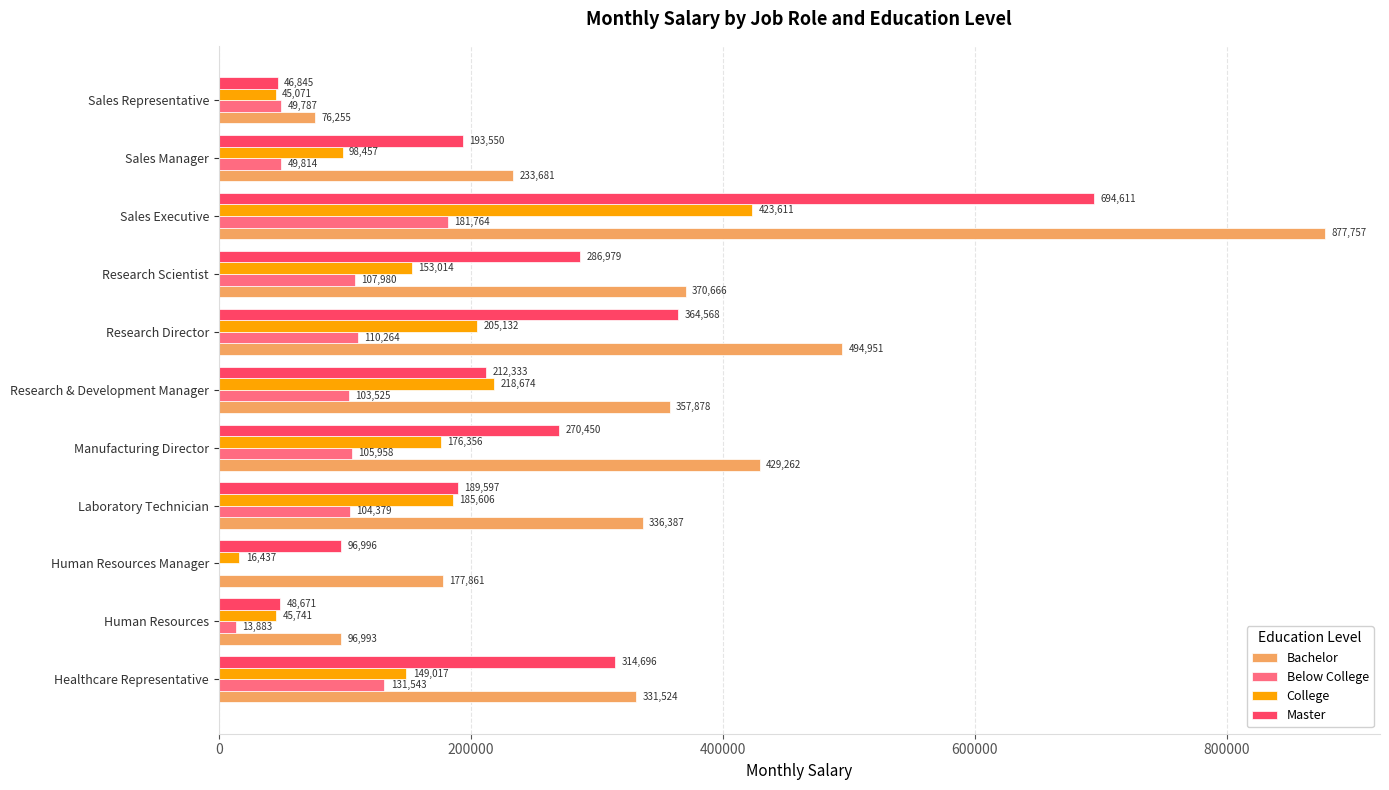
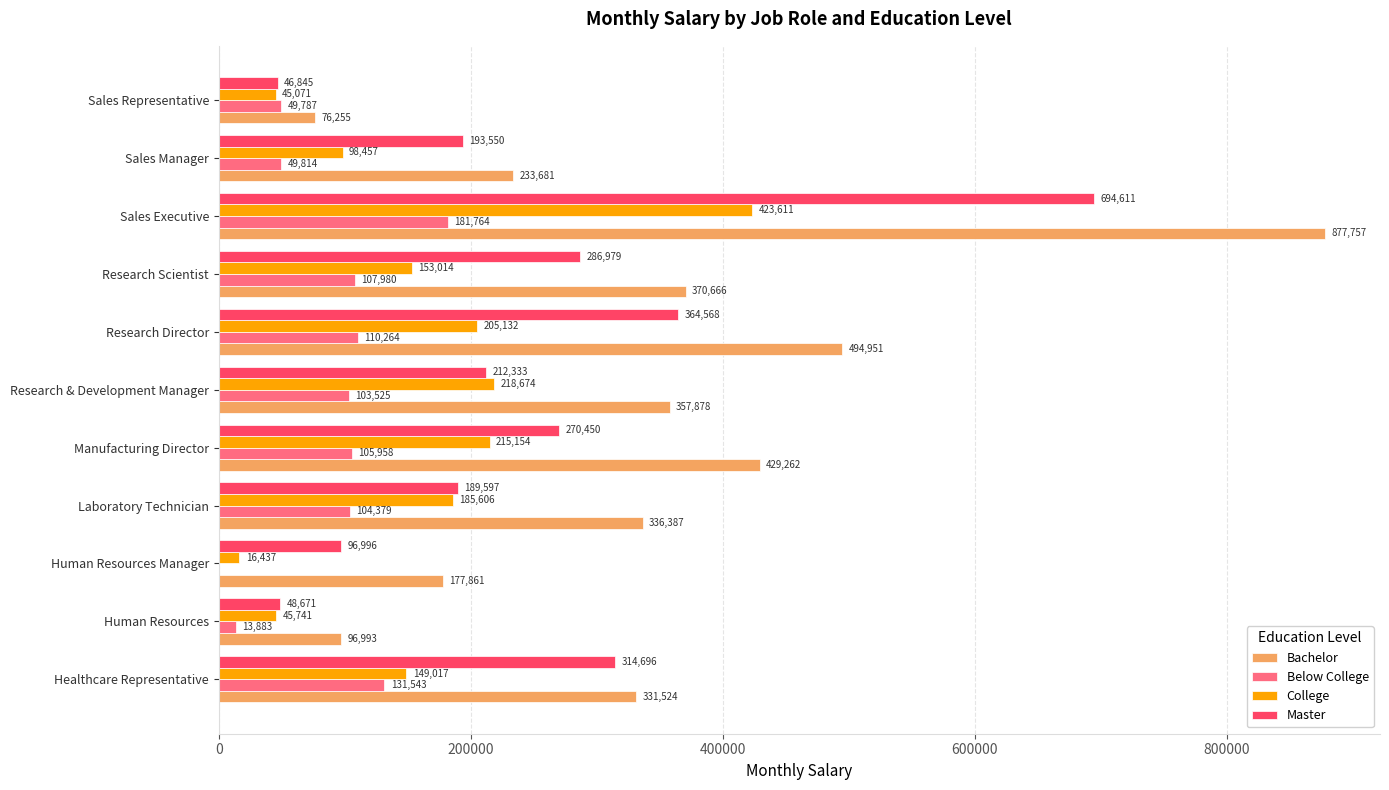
College, Manufacturing Director: 176,356 -> 215,154
